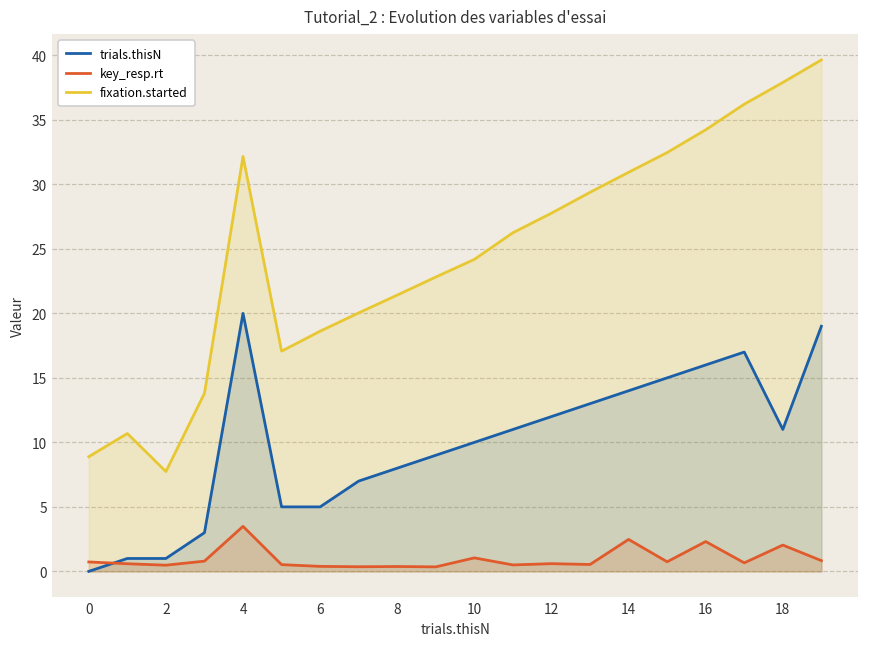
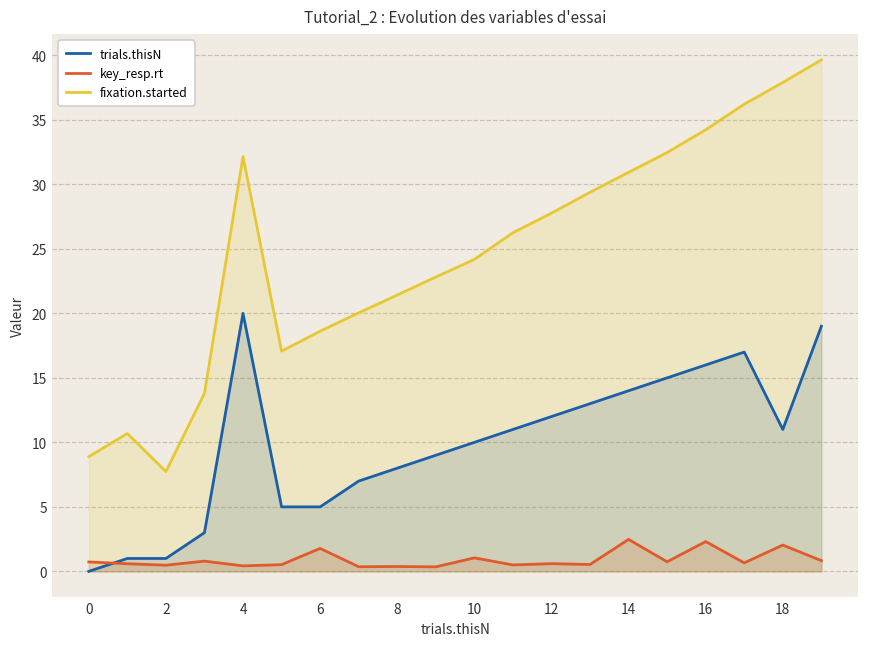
key_resp.rt, 4: 3.5 -> 0.4
key_resp.rt, 6: 0.4 -> 1.8
